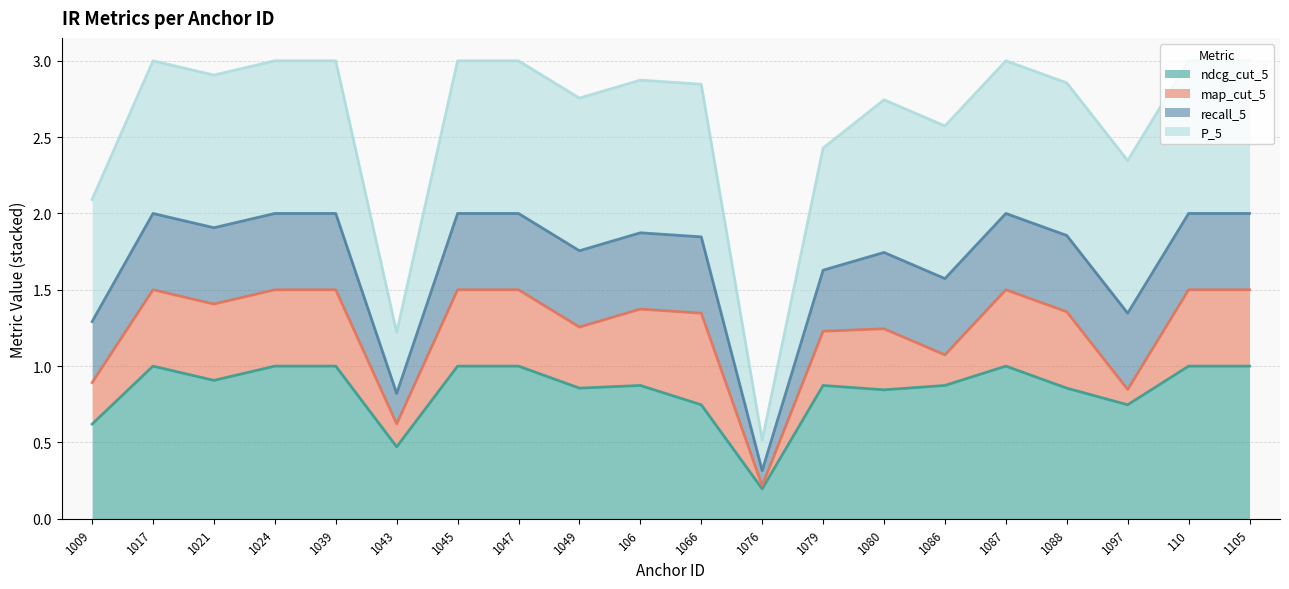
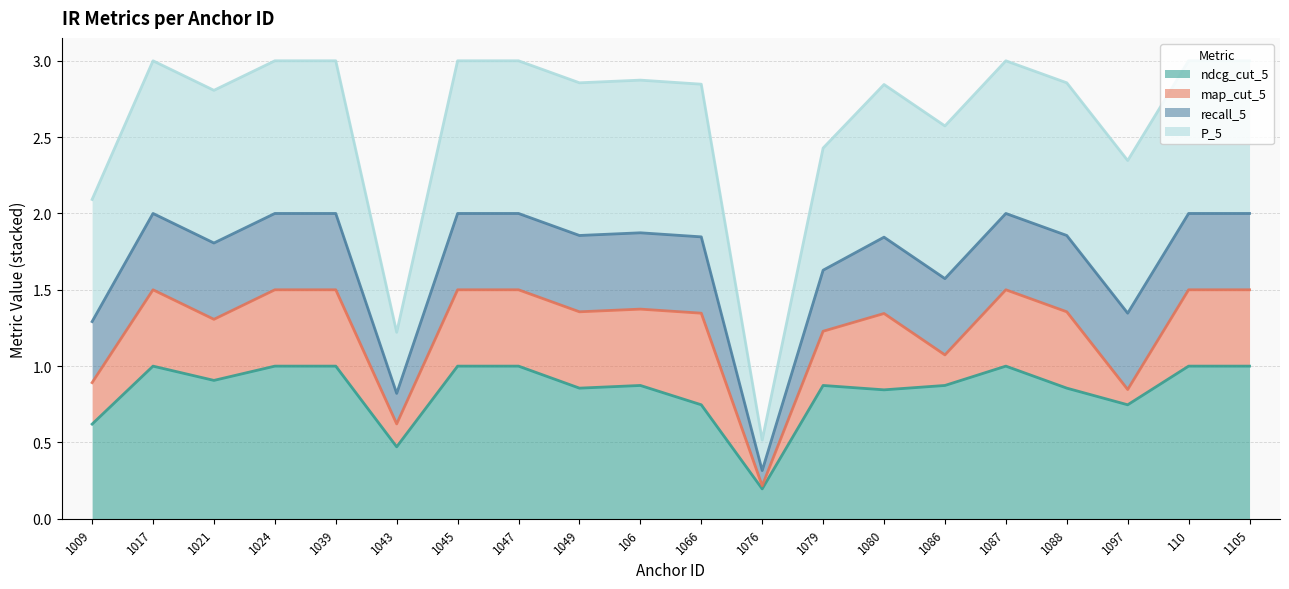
map_cut_5, 1021: 0.5 -> 0.4
map_cut_5, 1049: 0.4 -> 0.5
map_cut_5, 1080: 0.4 -> 0.5
